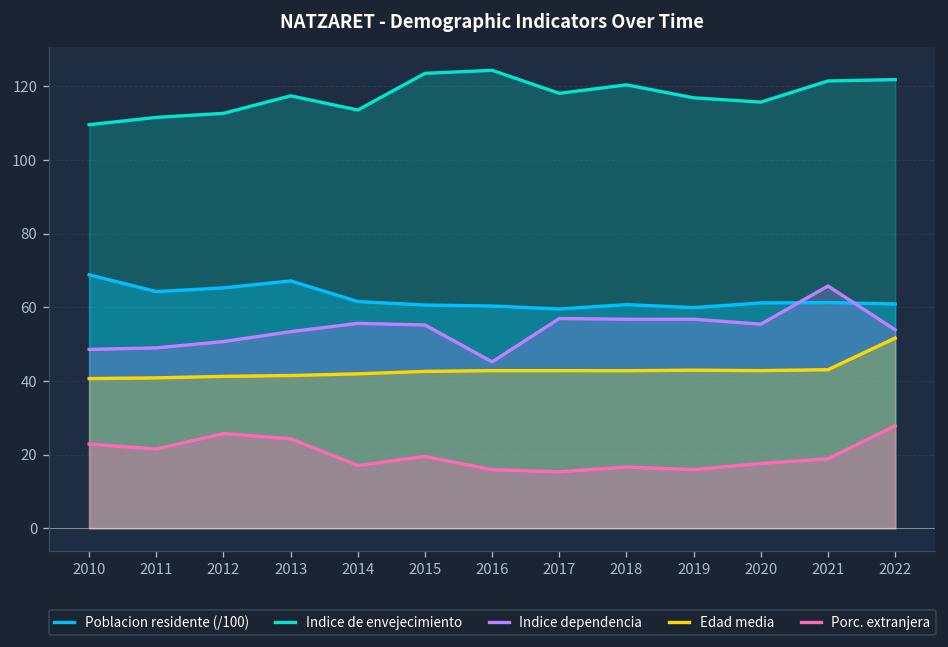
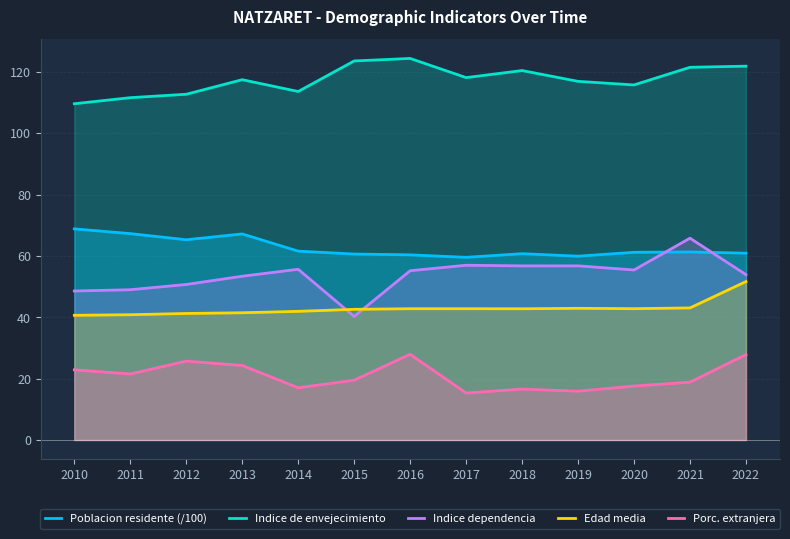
Poblacion residente (/100), 2011: 64 -> 67
Indice dependencia, 2015: 55 -> 40
Indice dependencia, 2016: 45 -> 55
Porc. extranjera, 2016: 16 -> 28
